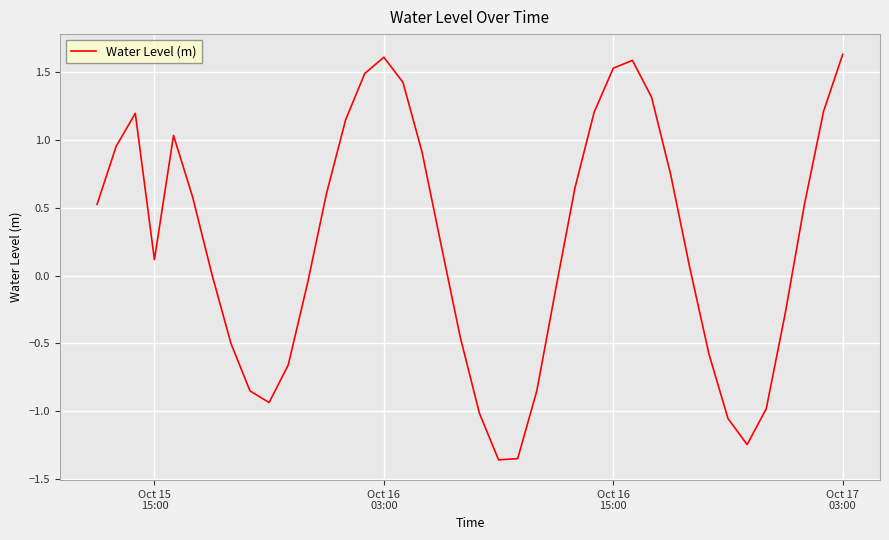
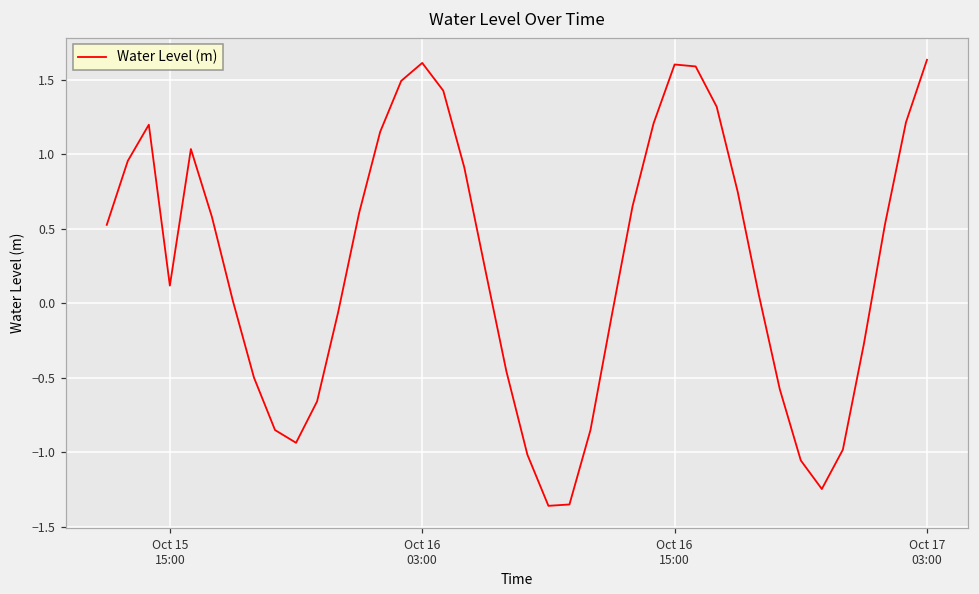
Oct 16 15:00: 1.53 -> 1.60
